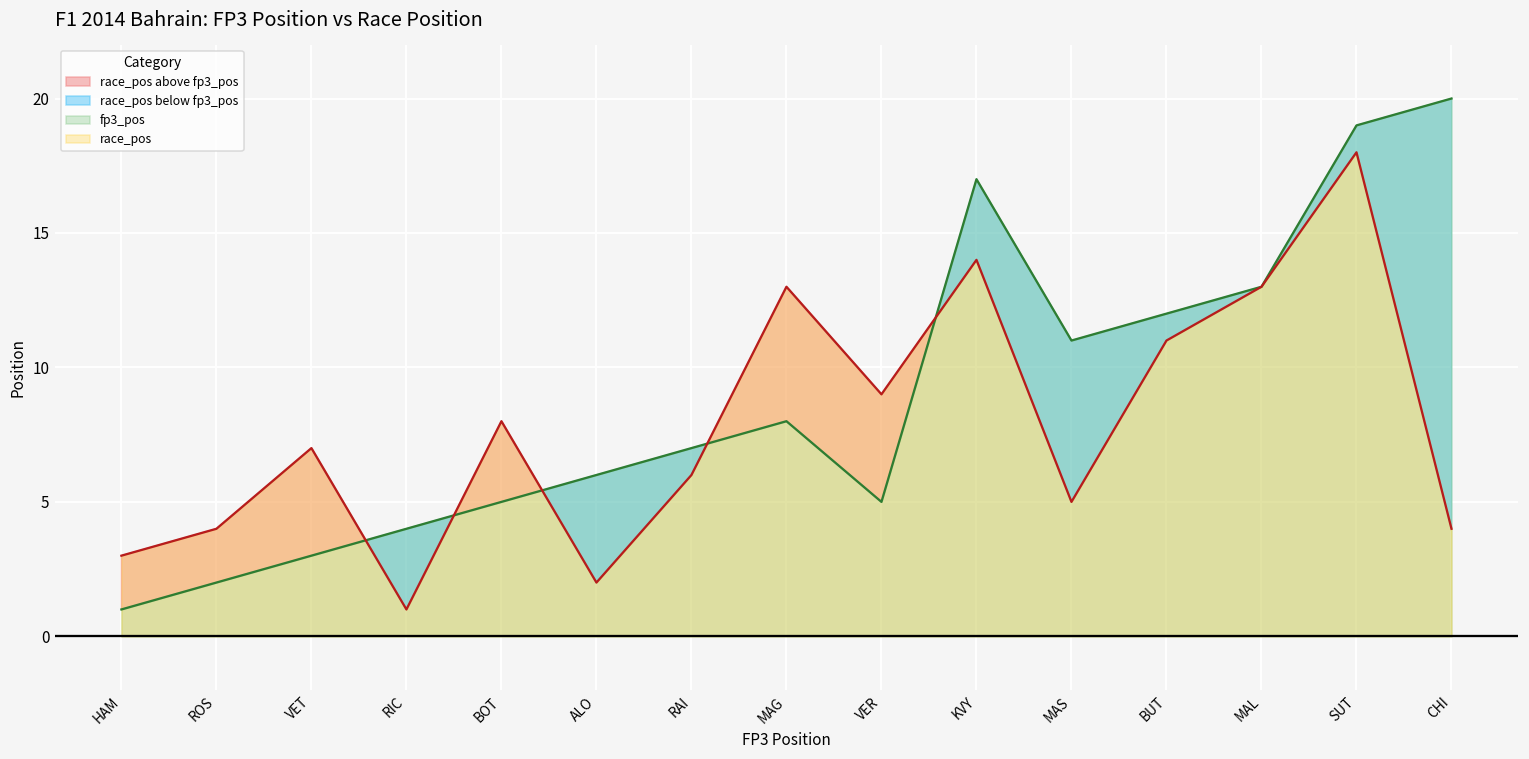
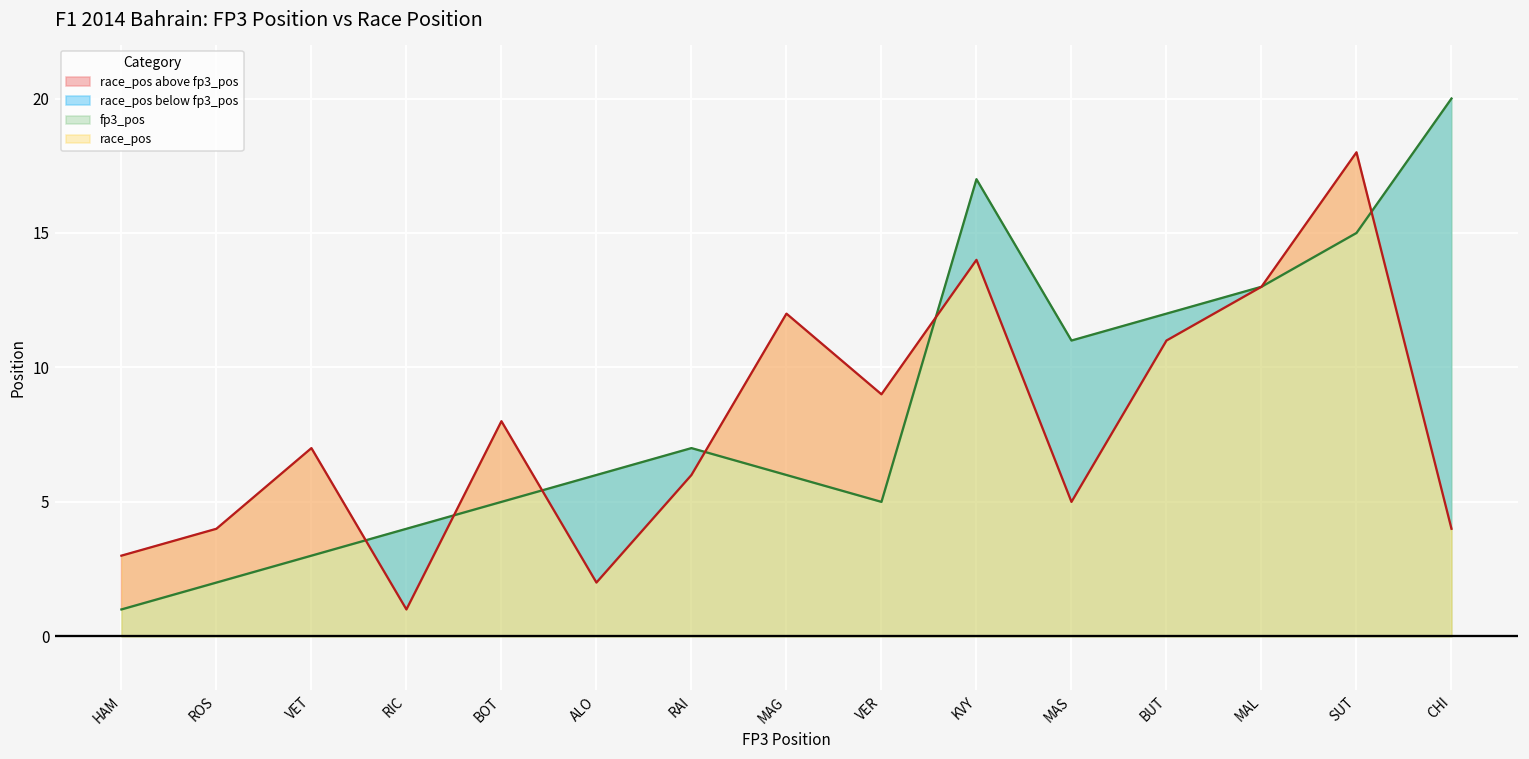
fp3_pos, MAG: 8 -> 6
race_pos, MAG: 13 -> 12
fp3_pos, SUT: 19 -> 15
